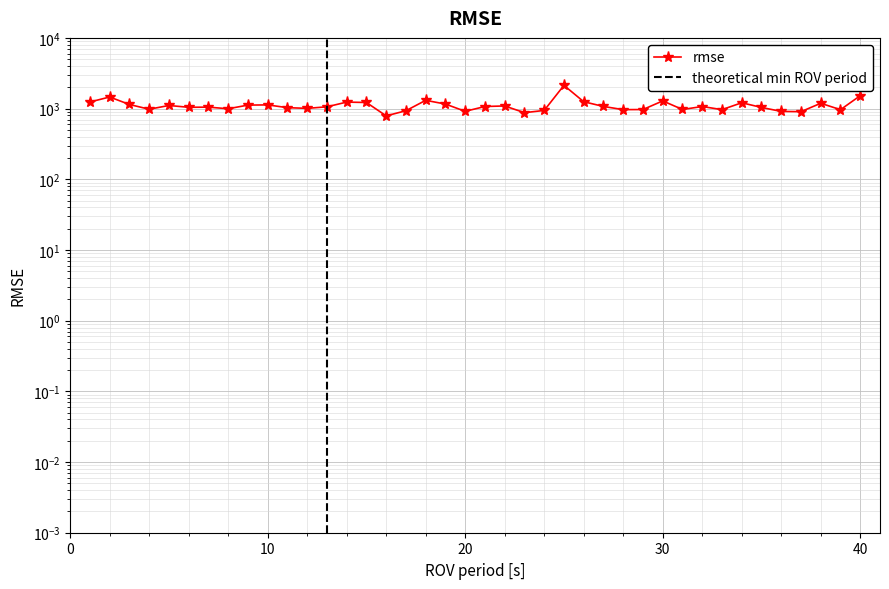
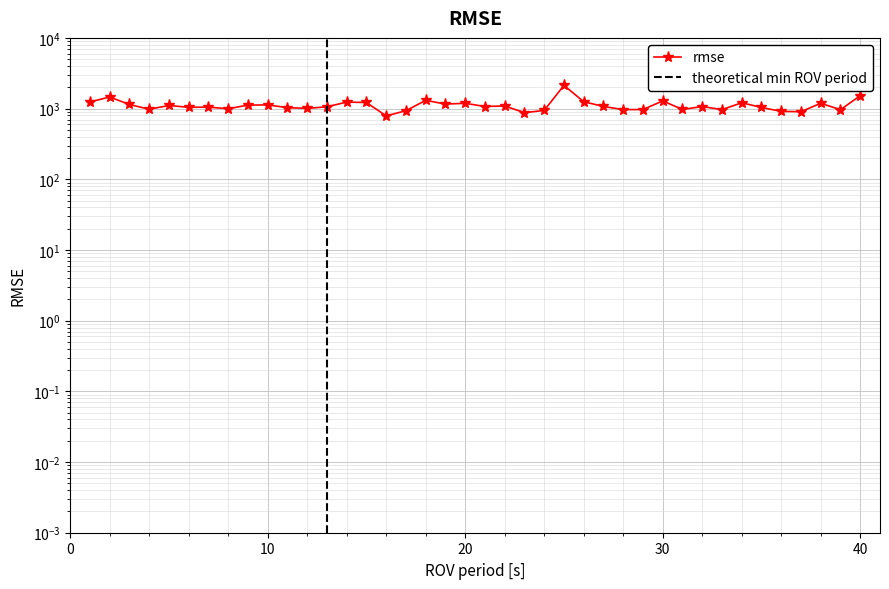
20: 900 -> 1200
